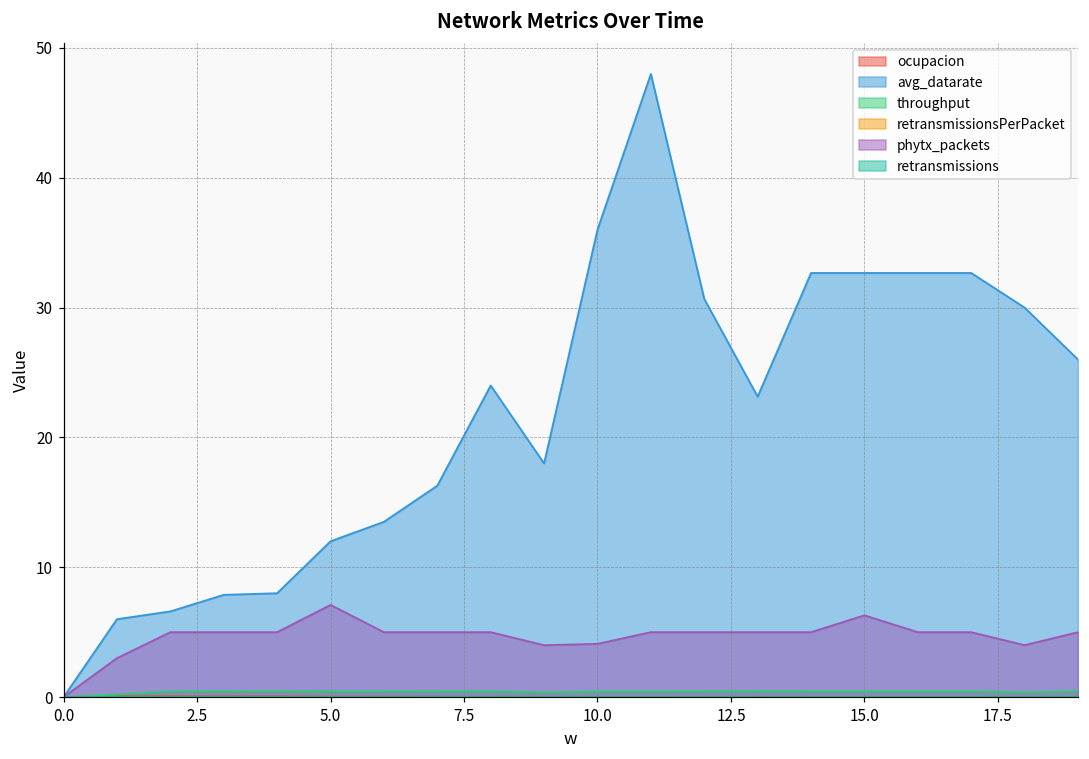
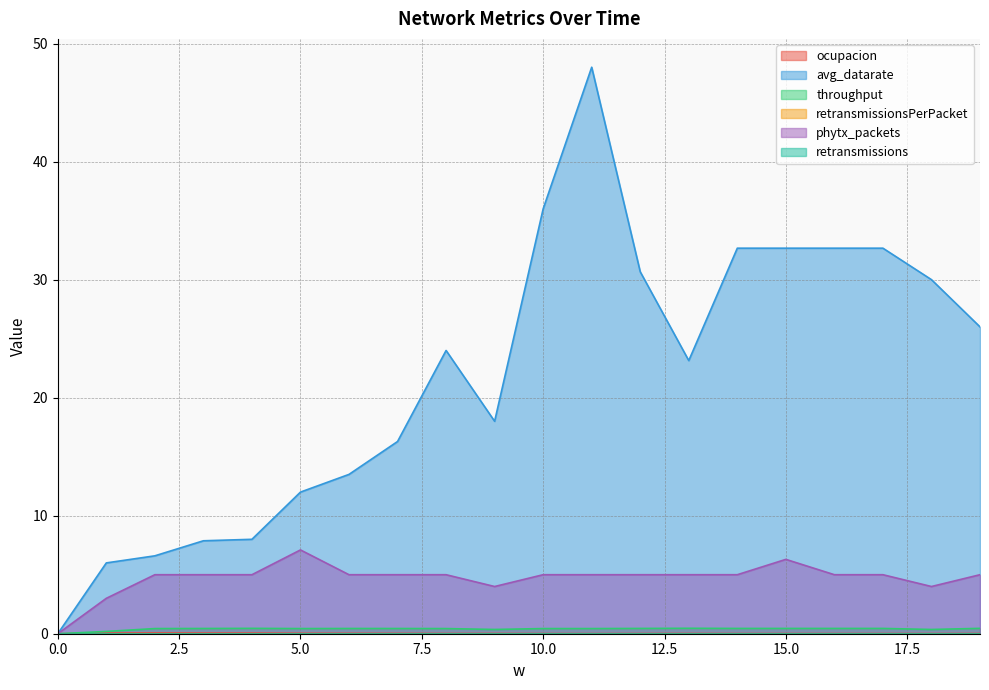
phytx_packets, 10.0: 4.1 -> 5.0
